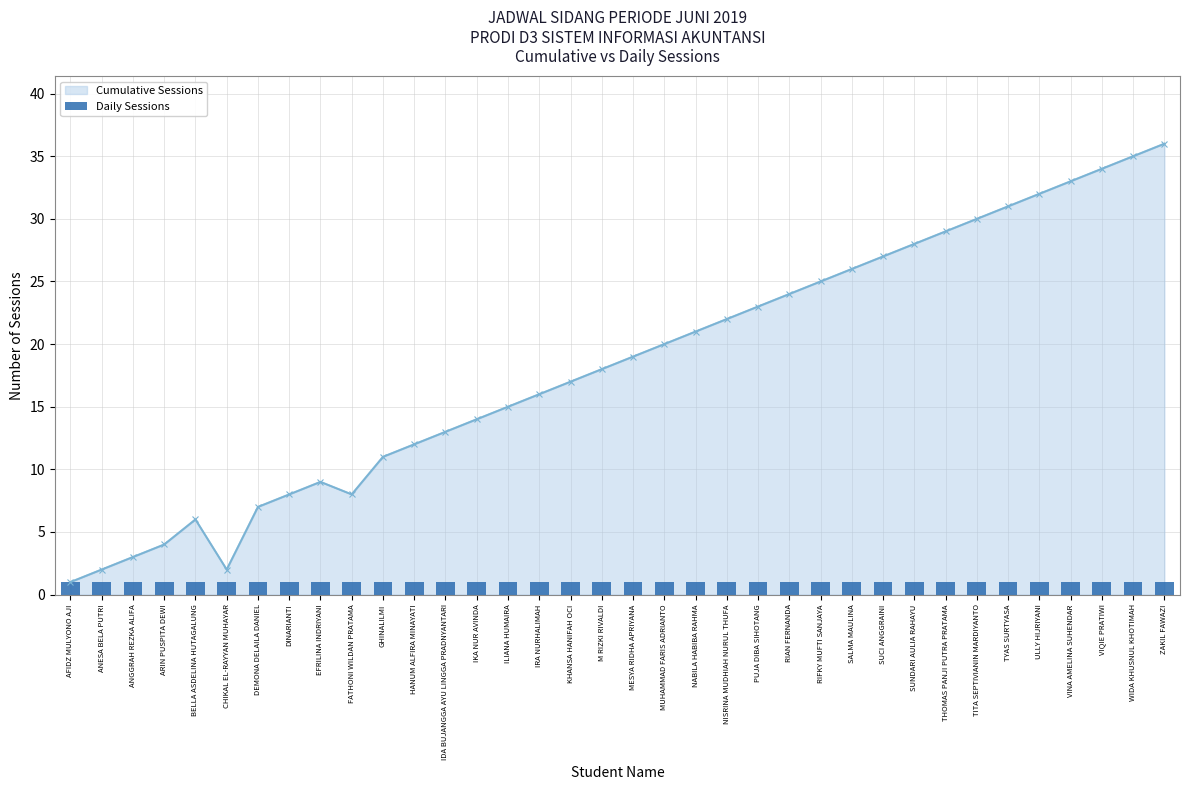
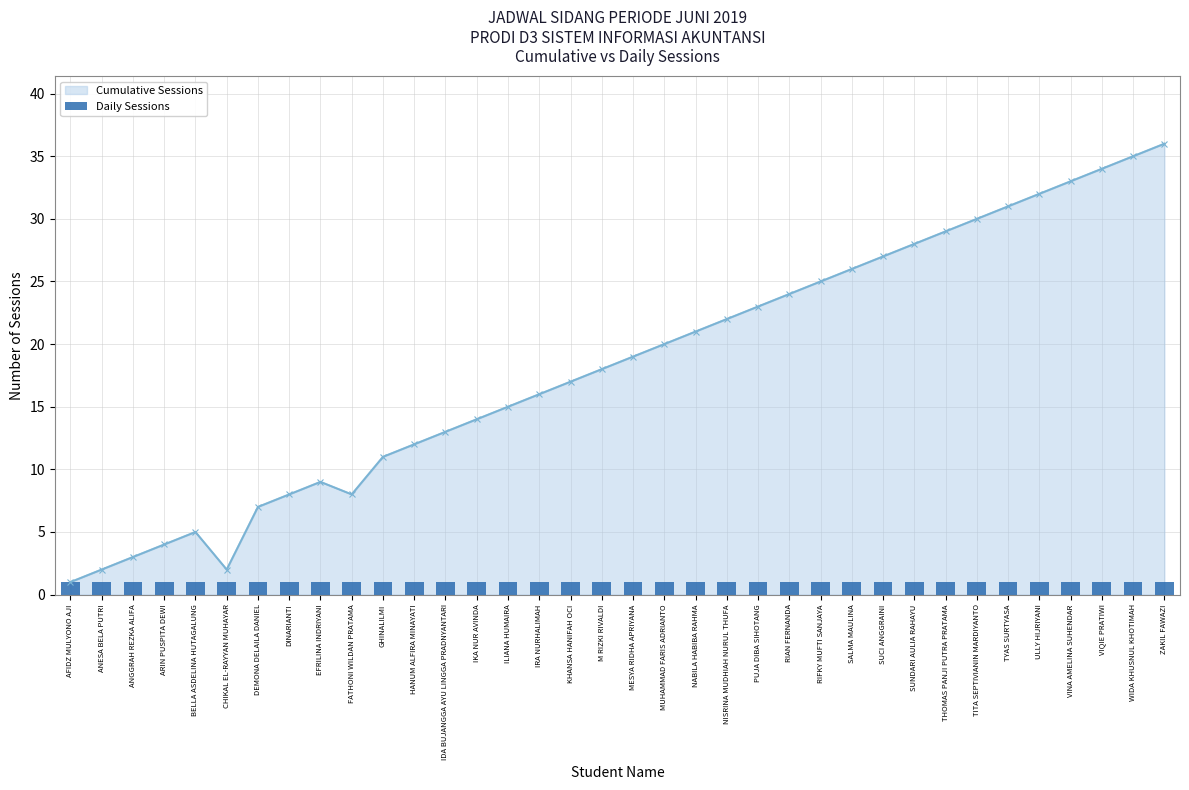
Cumulative Sessions, BELLA ASDELINA HUTAGALUNG: 6 -> 5
